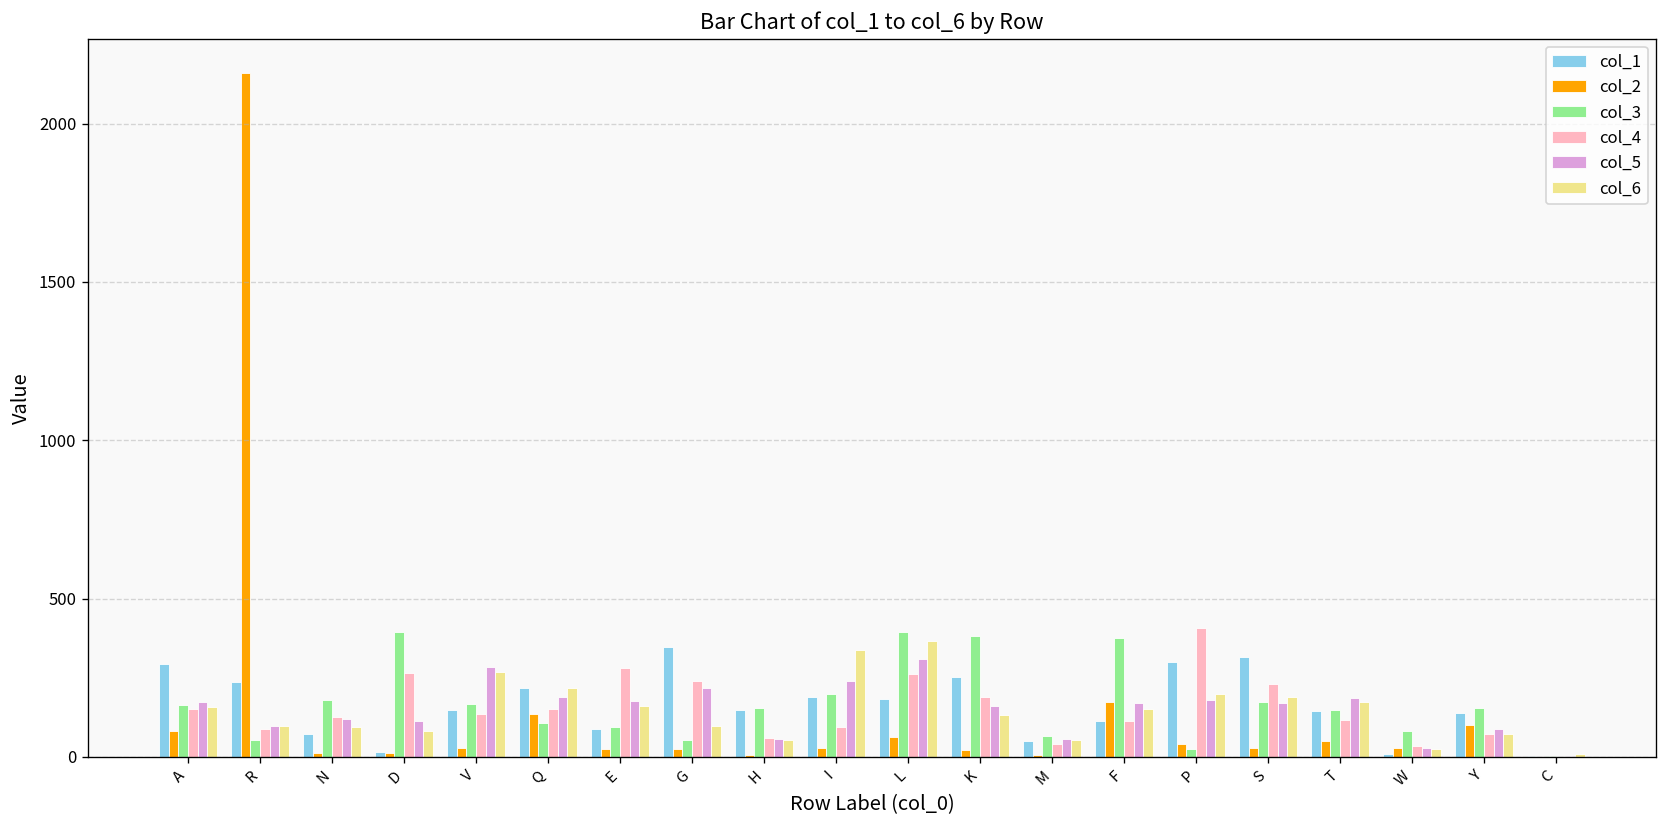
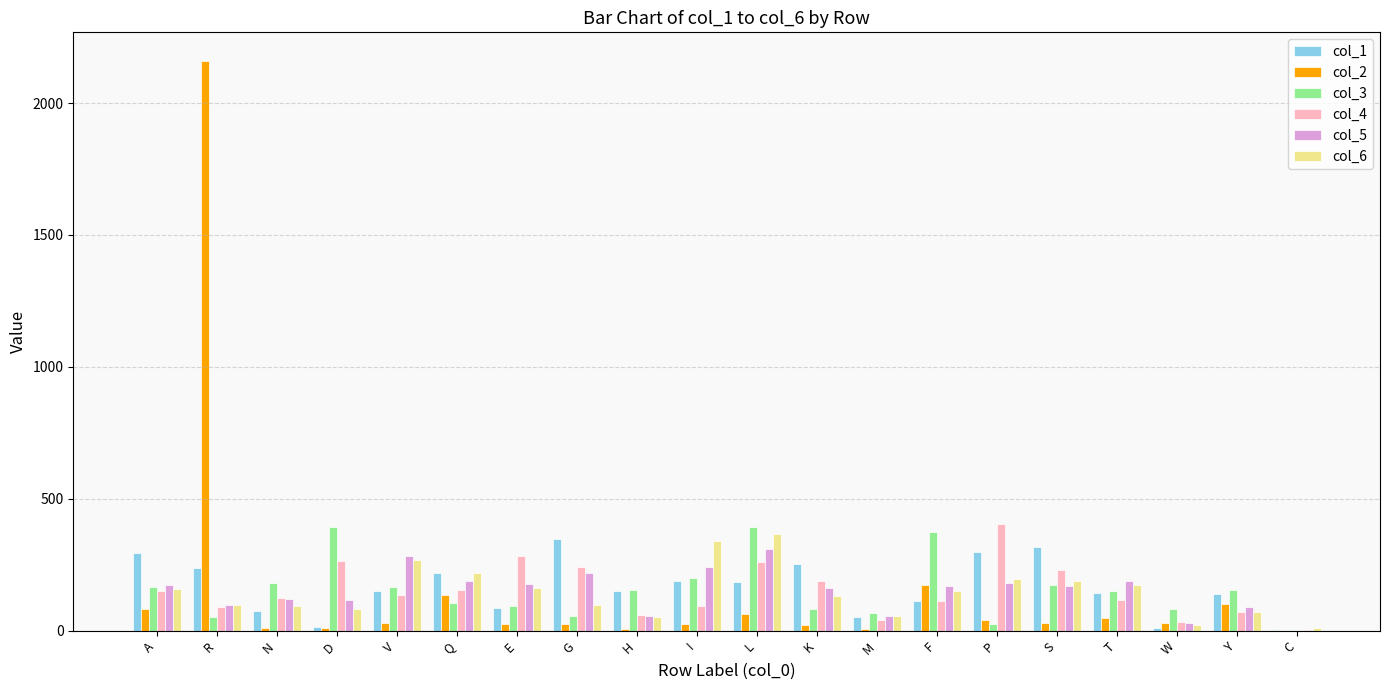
col_3, K: 380 -> 80
